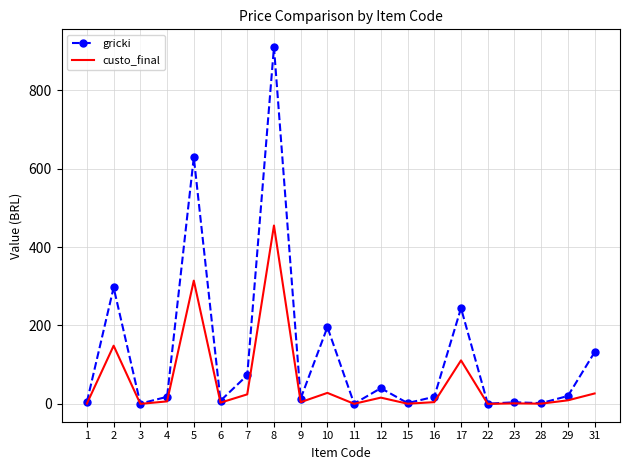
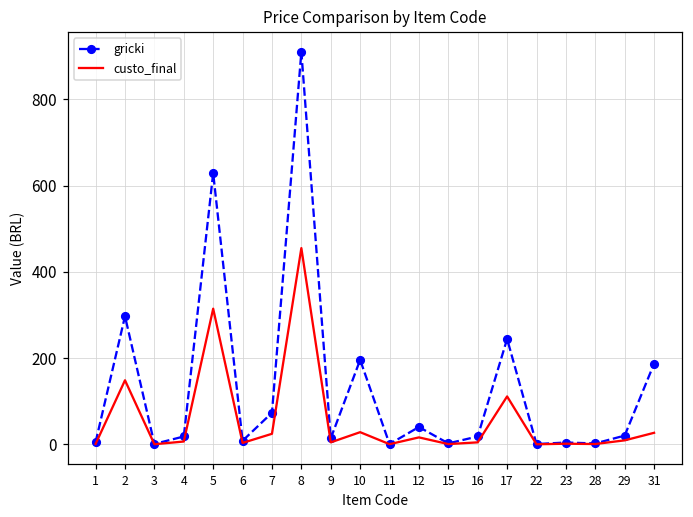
gricki, 31: 130 -> 190
